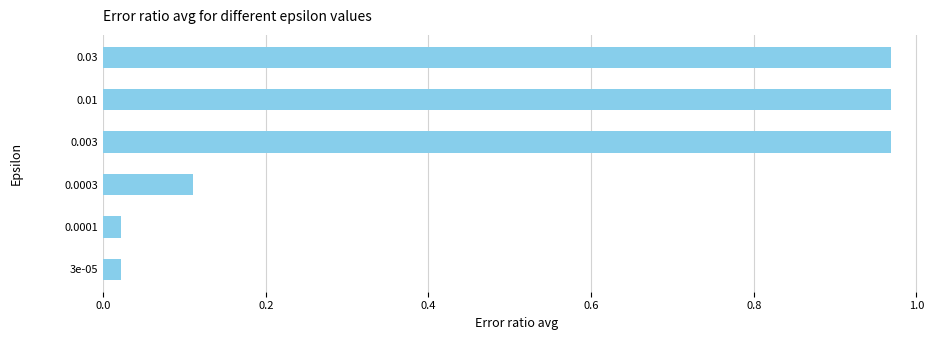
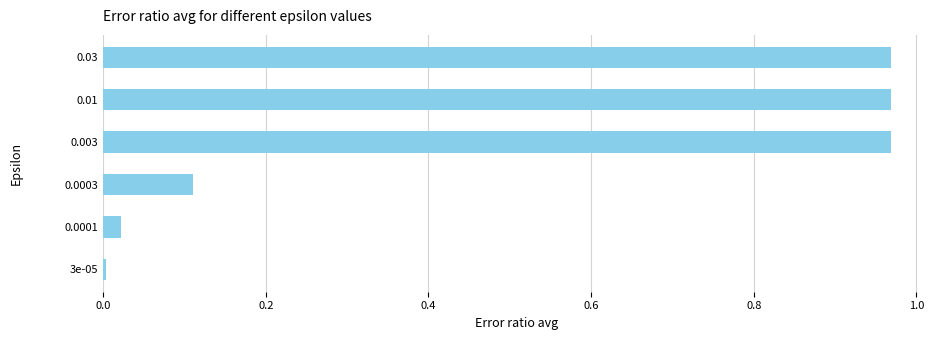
3e-05: 0.02 -> 0.00
